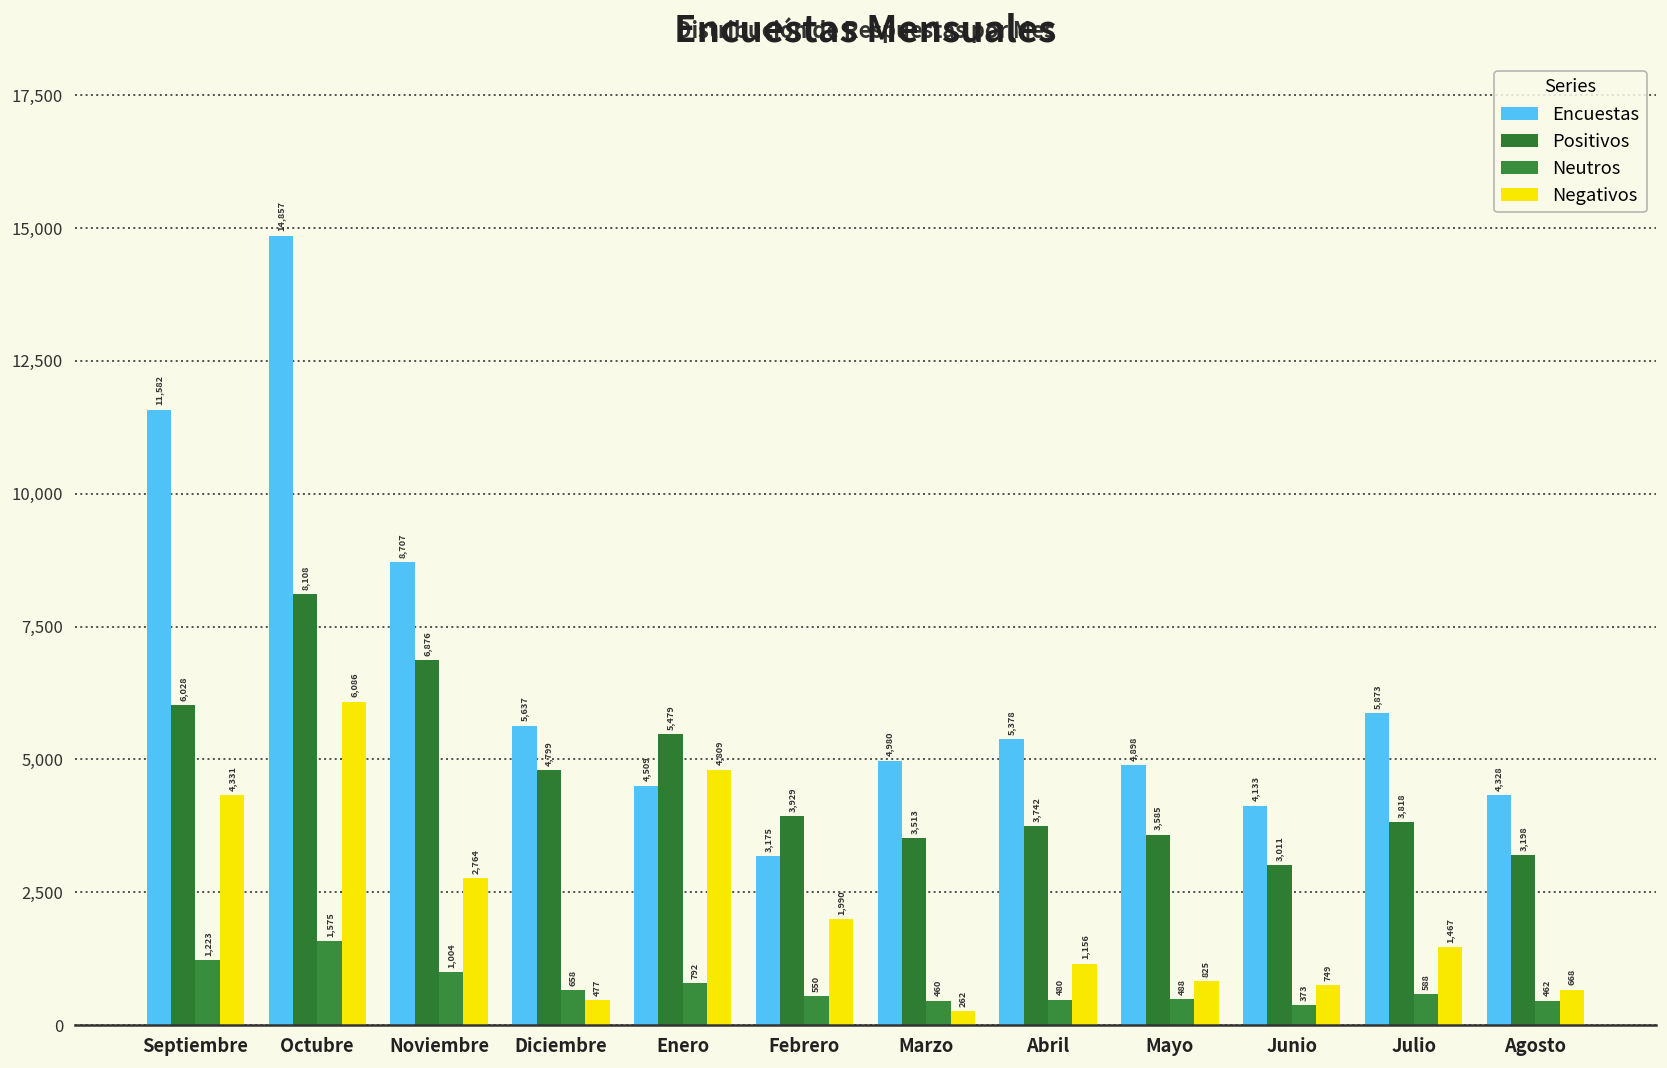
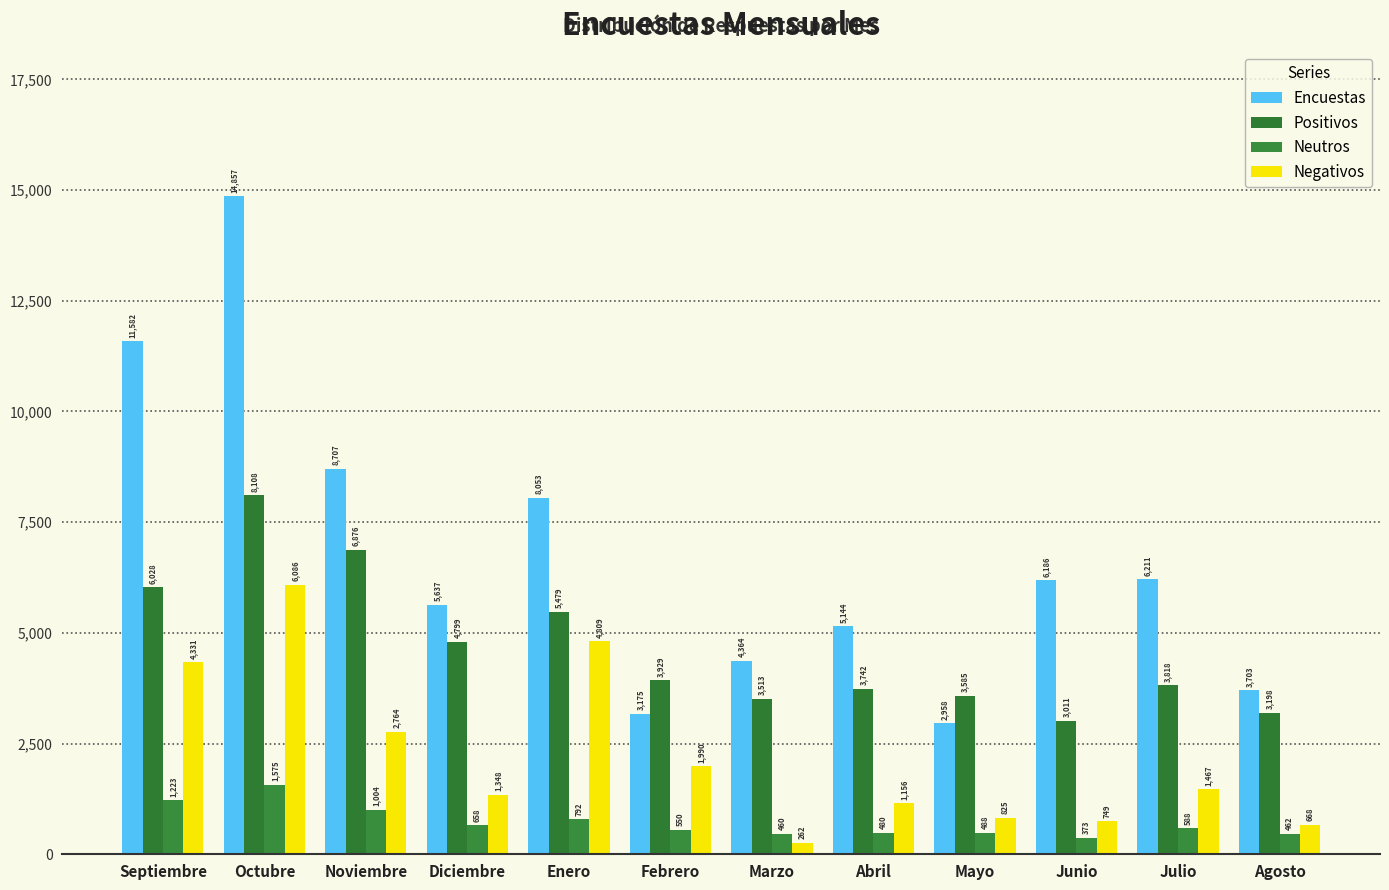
Negativos, Diciembre: 477 -> 1,348
Encuestas, Enero: 4,509 -> 8,053
Encuestas, Marzo: 4,980 -> 4,364
Encuestas, Abril: 5,378 -> 5,144
Encuestas, Mayo: 4,898 -> 2,958
Encuestas, Junio: 4,133 -> 6,186
Encuestas, Julio: 5,873 -> 6,211
Encuestas, Agosto: 4,328 -> 3,703
